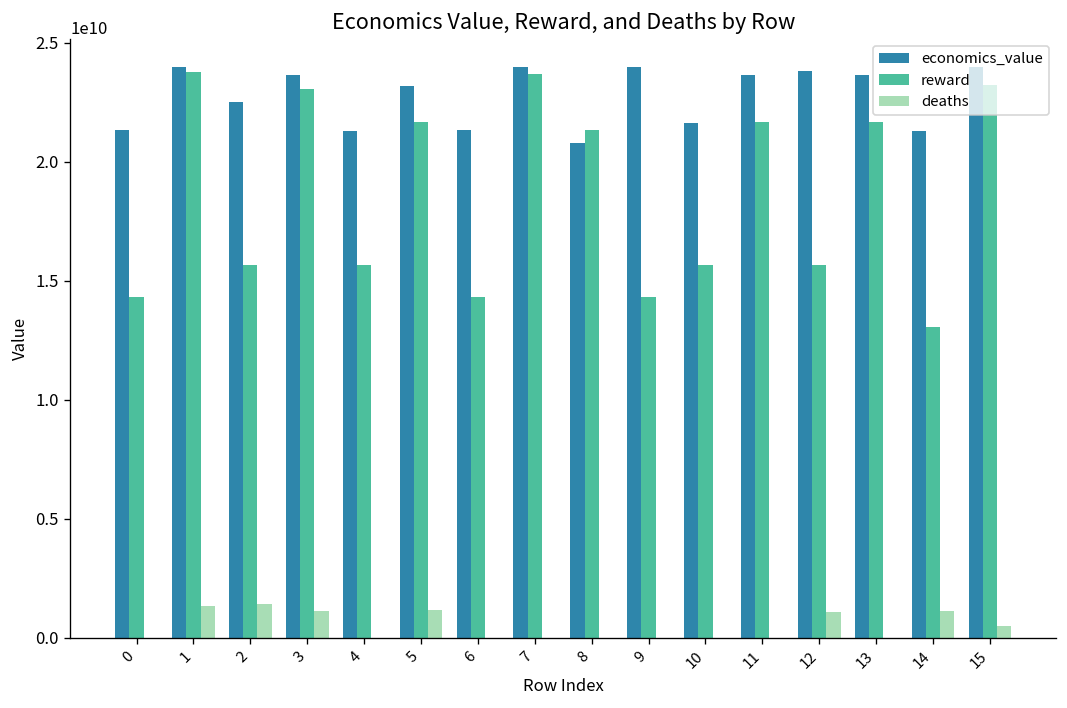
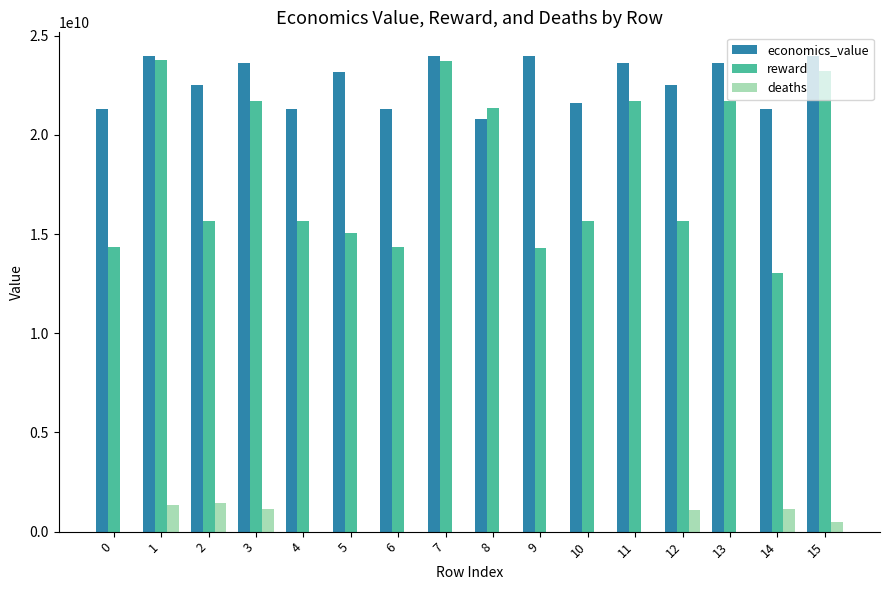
reward, 3: 23000000000 -> 21700000000
reward, 5: 21700000000 -> 15100000000
deaths, 5: 1200000000 -> 0
economics_value, 12: 23800000000 -> 22500000000
